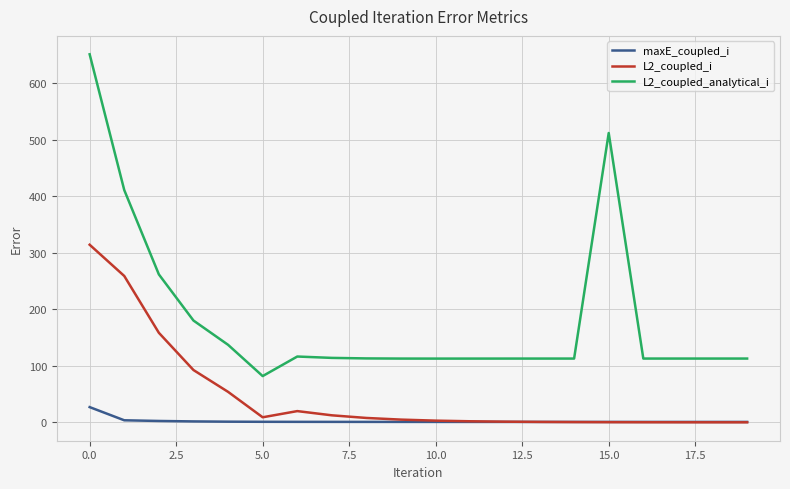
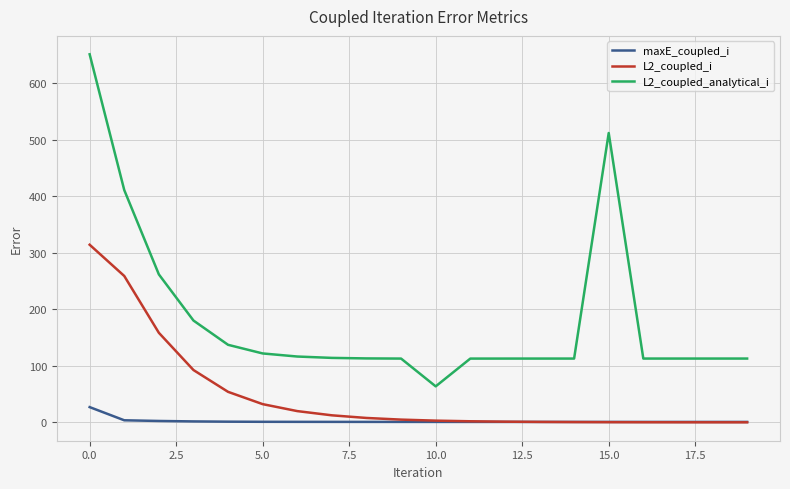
L2_coupled_i, 5.0: 10 -> 30
L2_coupled_analytical_i, 5.0: 80 -> 120
L2_coupled_analytical_i, 10.0: 110 -> 60
